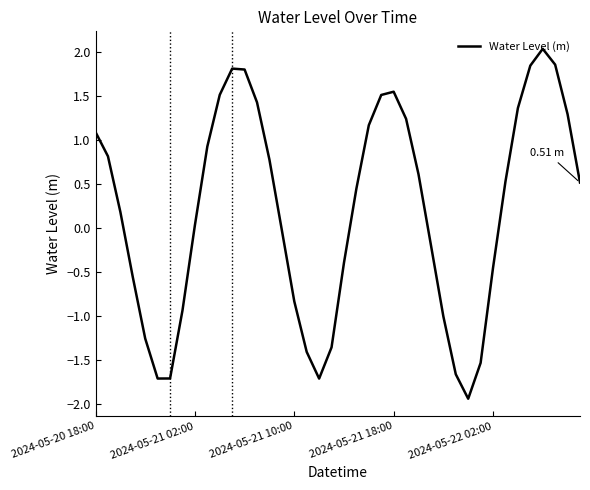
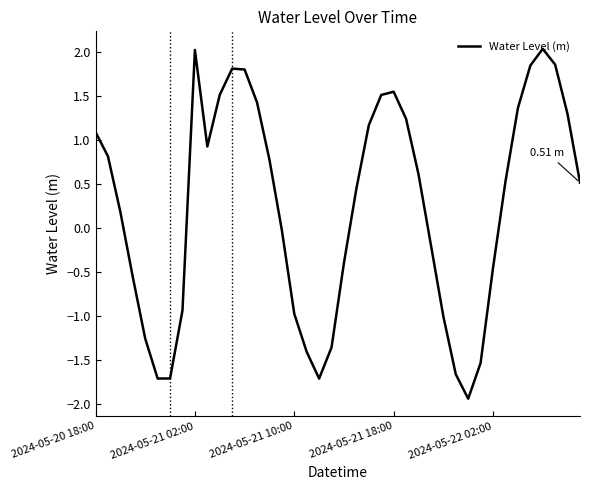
2024-05-21 02:00: 0.0 -> 2.0
2024-05-21 10:00: -0.8 -> -1.0
